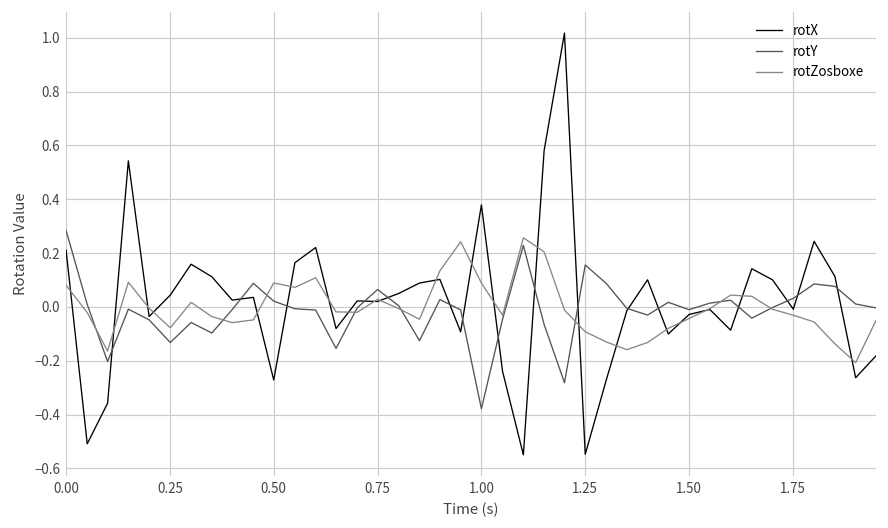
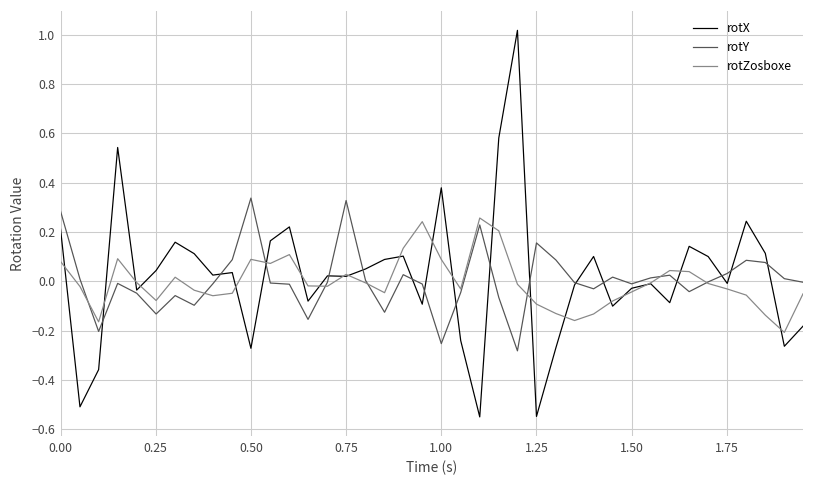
rotY, 0.50: 0.02 -> 0.34
rotY, 0.75: 0.06 -> 0.33
rotY, 1.00: -0.38 -> -0.25
